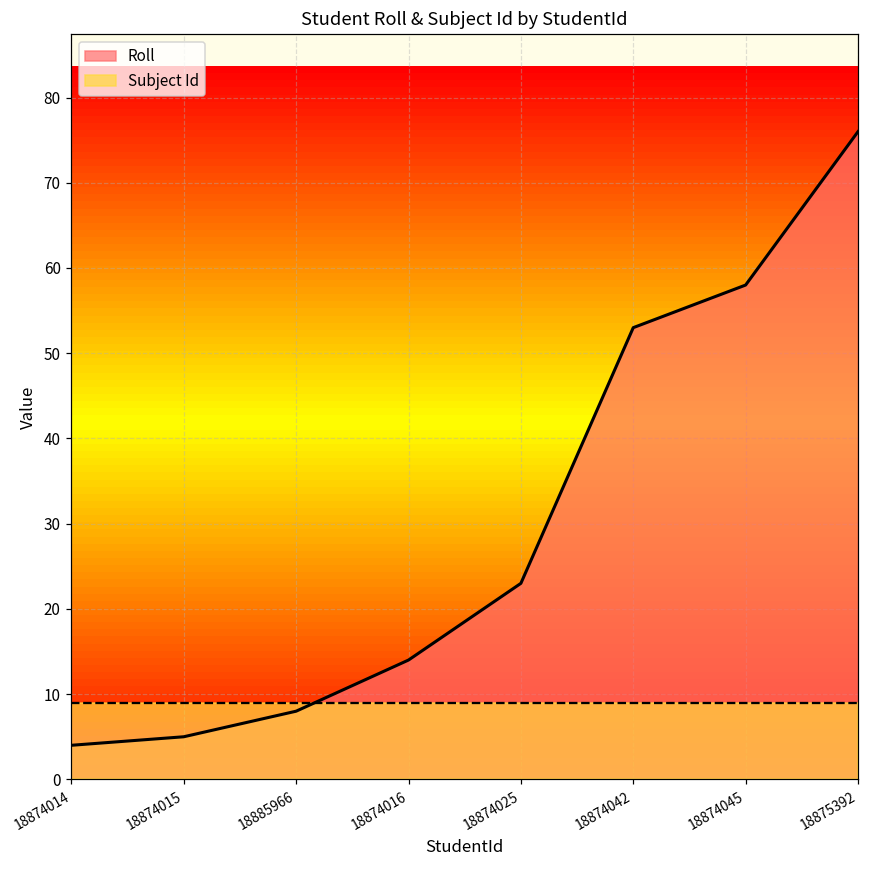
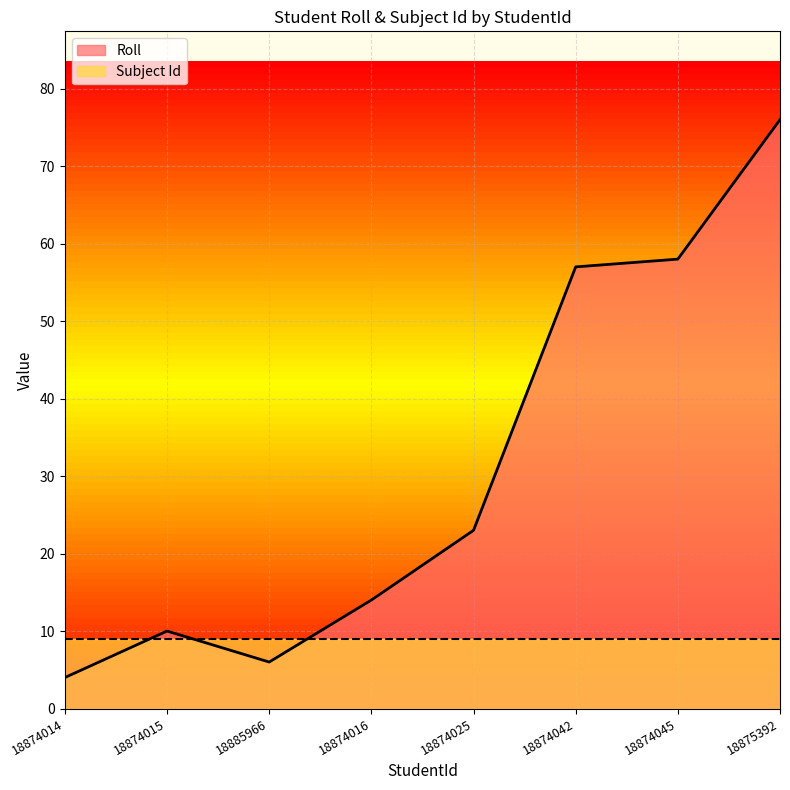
Roll, 18874015: 5 -> 10
Roll, 18885966: 8 -> 6
Roll, 18874042: 53 -> 57
